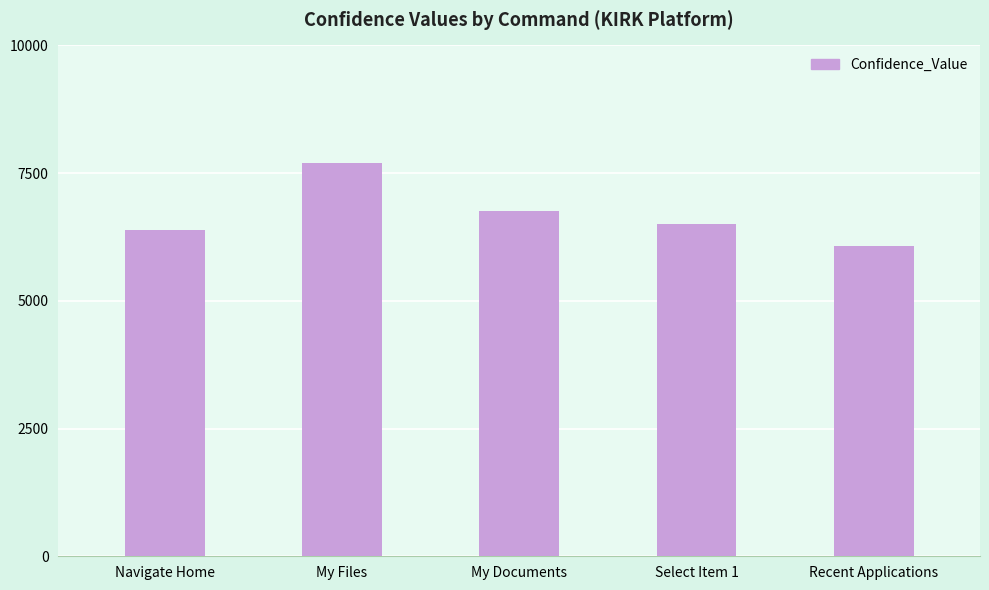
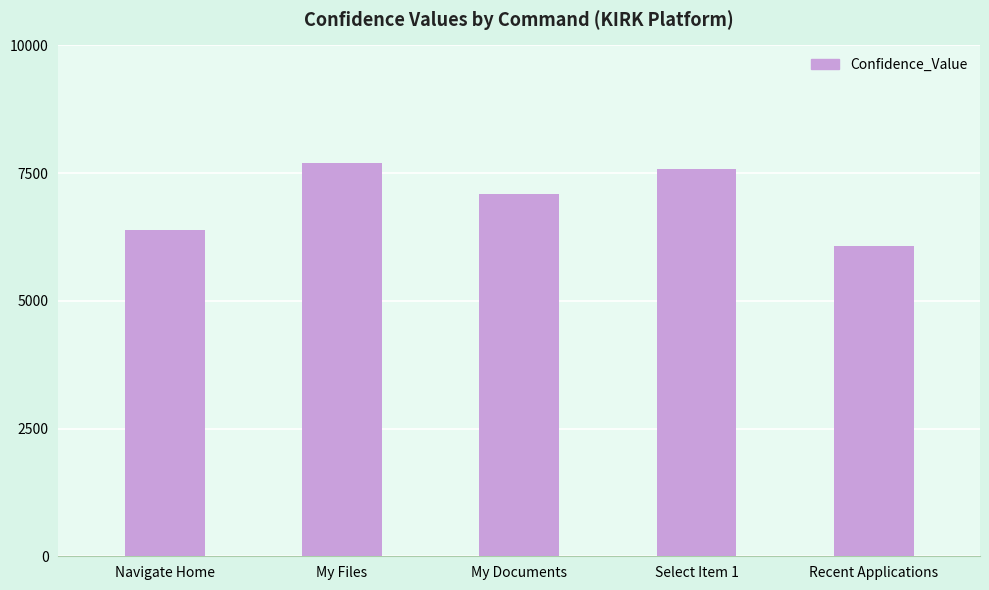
My Documents: 6800 -> 7100
Select Item 1: 6500 -> 7600
